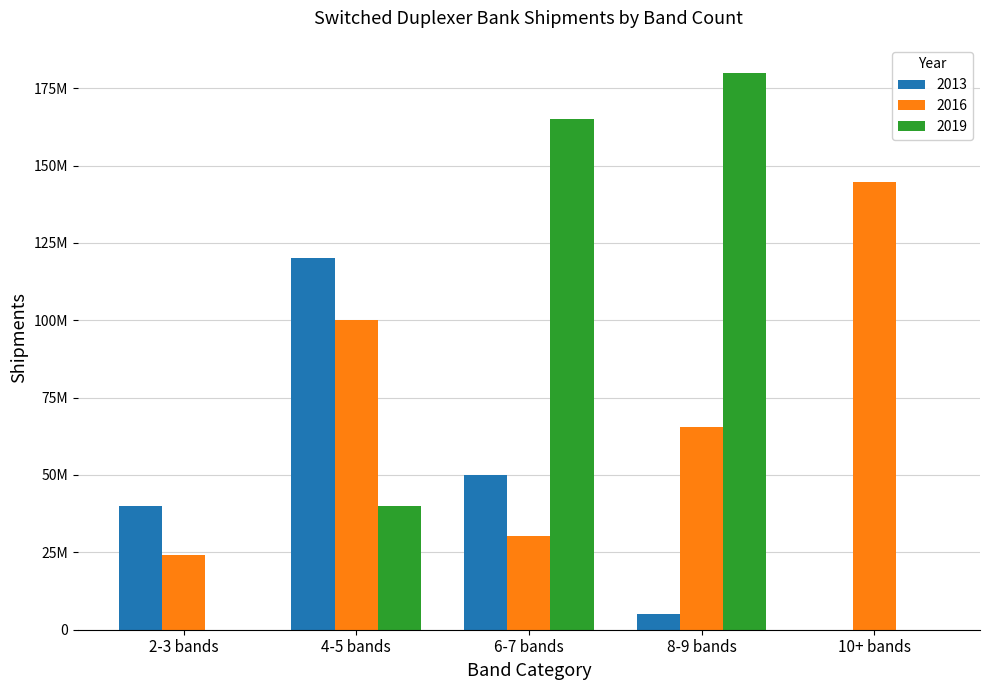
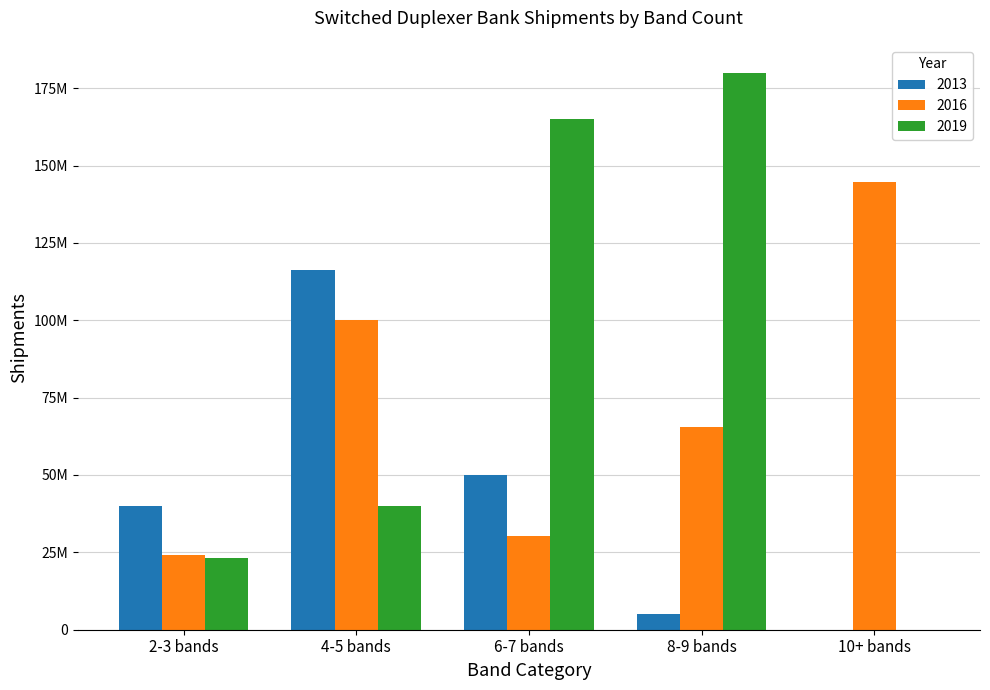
2019, 2-3 bands: 0 -> 23000000
2013, 4-5 bands: 120000000 -> 116000000
